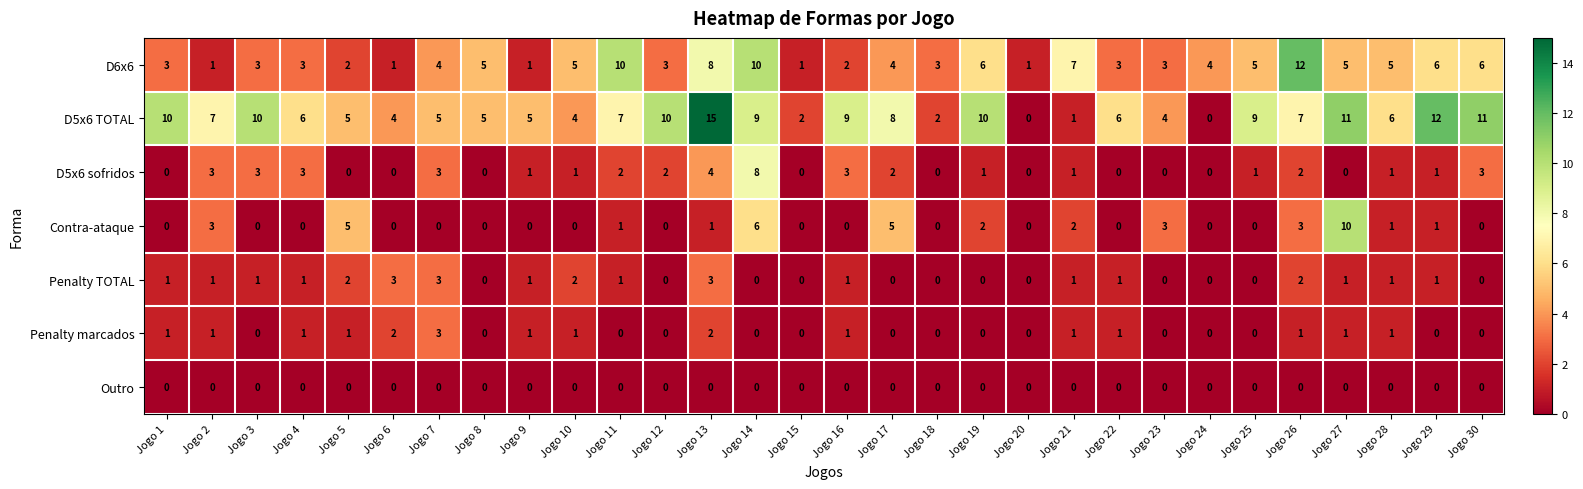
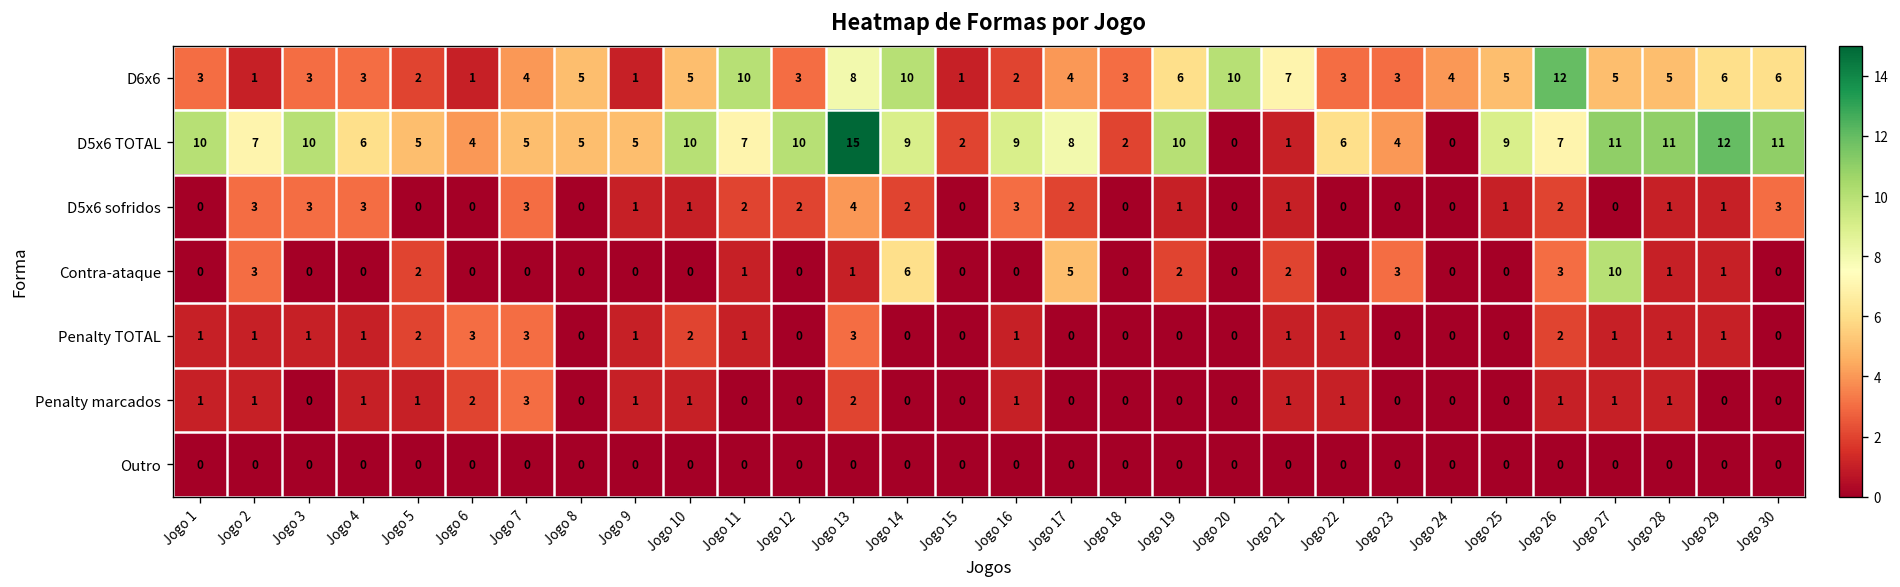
D6x6, Jogo 20: 1 -> 10
D5x6 TOTAL, Jogo 10: 4 -> 10
D5x6 TOTAL, Jogo 28: 6 -> 11
D5x6 sofridos, Jogo 14: 8 -> 2
Contra-ataque, Jogo 5: 5 -> 2
